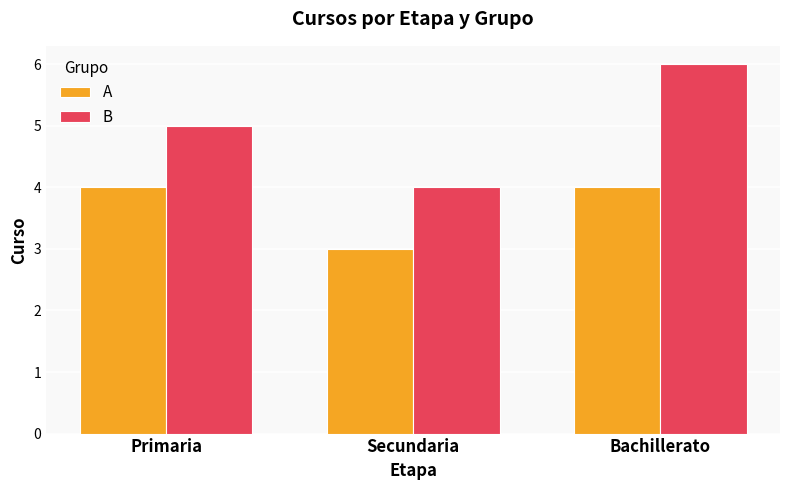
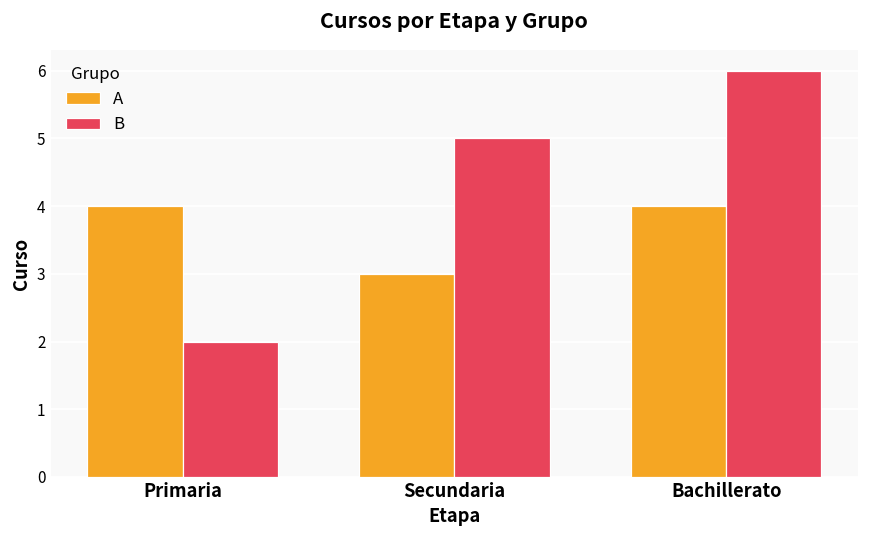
B, Primaria: 5 -> 2
B, Secundaria: 4 -> 5
